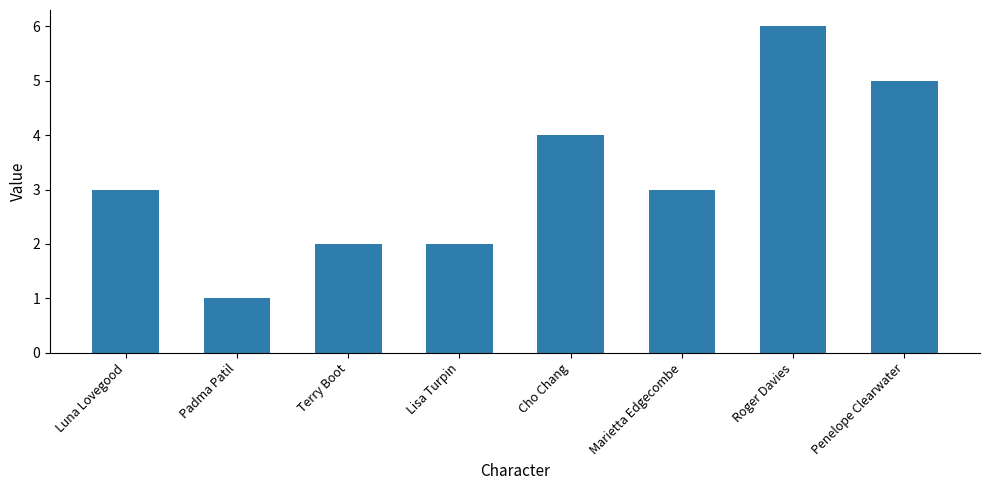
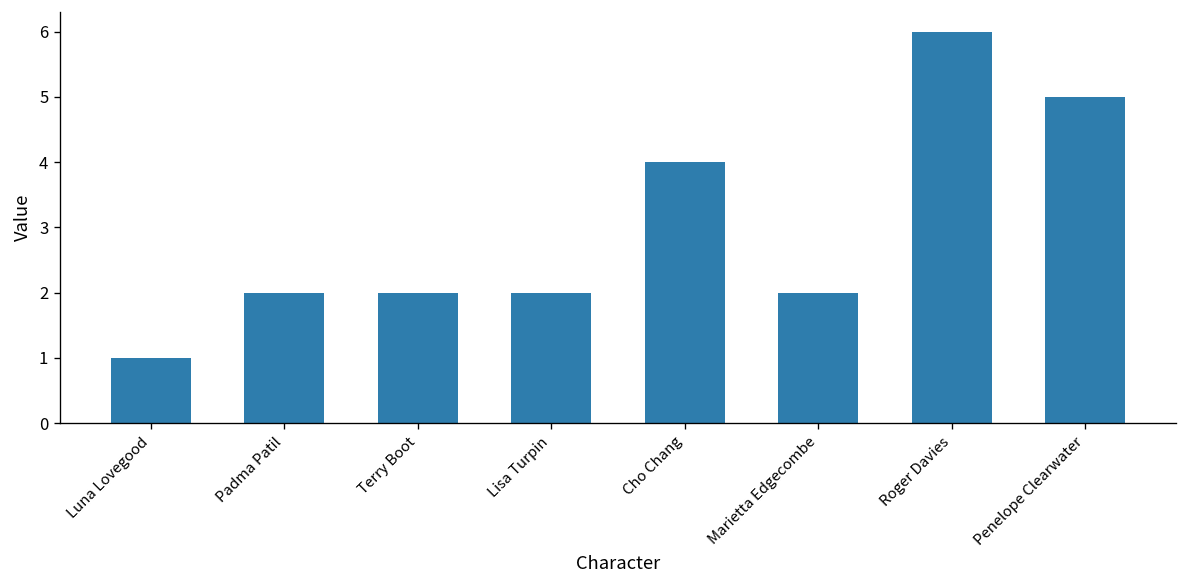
Luna Lovegood: 3 -> 1
Padma Patil: 1 -> 2
Marietta Edgecombe: 3 -> 2
